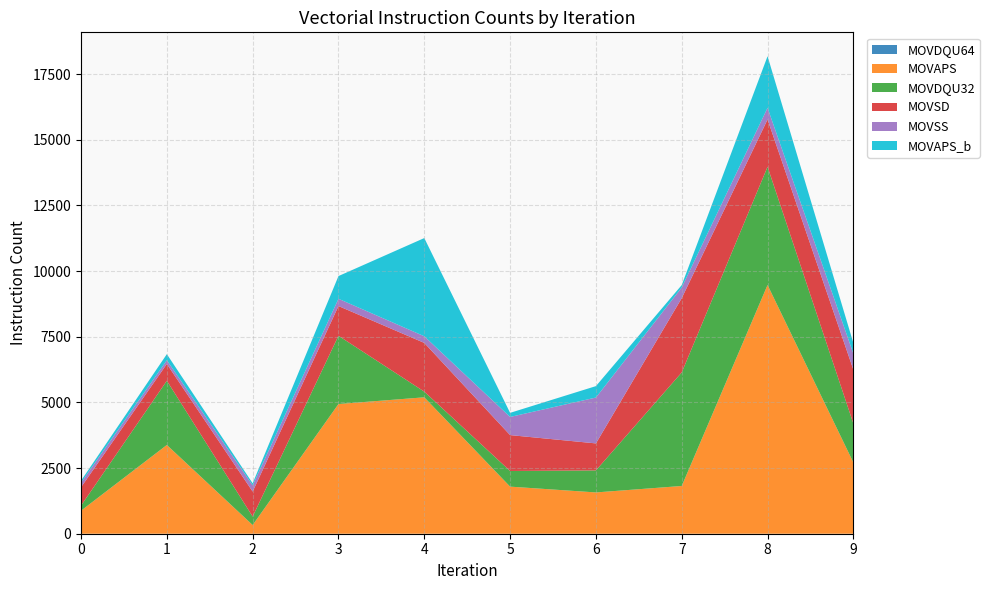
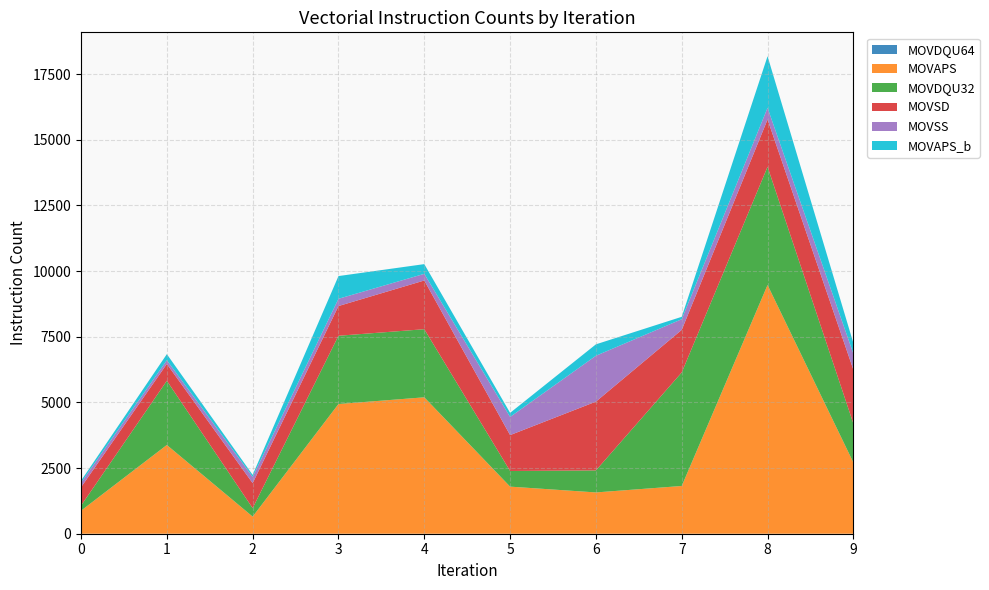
MOVAPS, 2: 300 -> 700
MOVDQU32, 4: 200 -> 2600
MOVAPS_b, 4: 3700 -> 400
MOVSD, 6: 1000 -> 2600
MOVSD, 7: 2800 -> 1600
